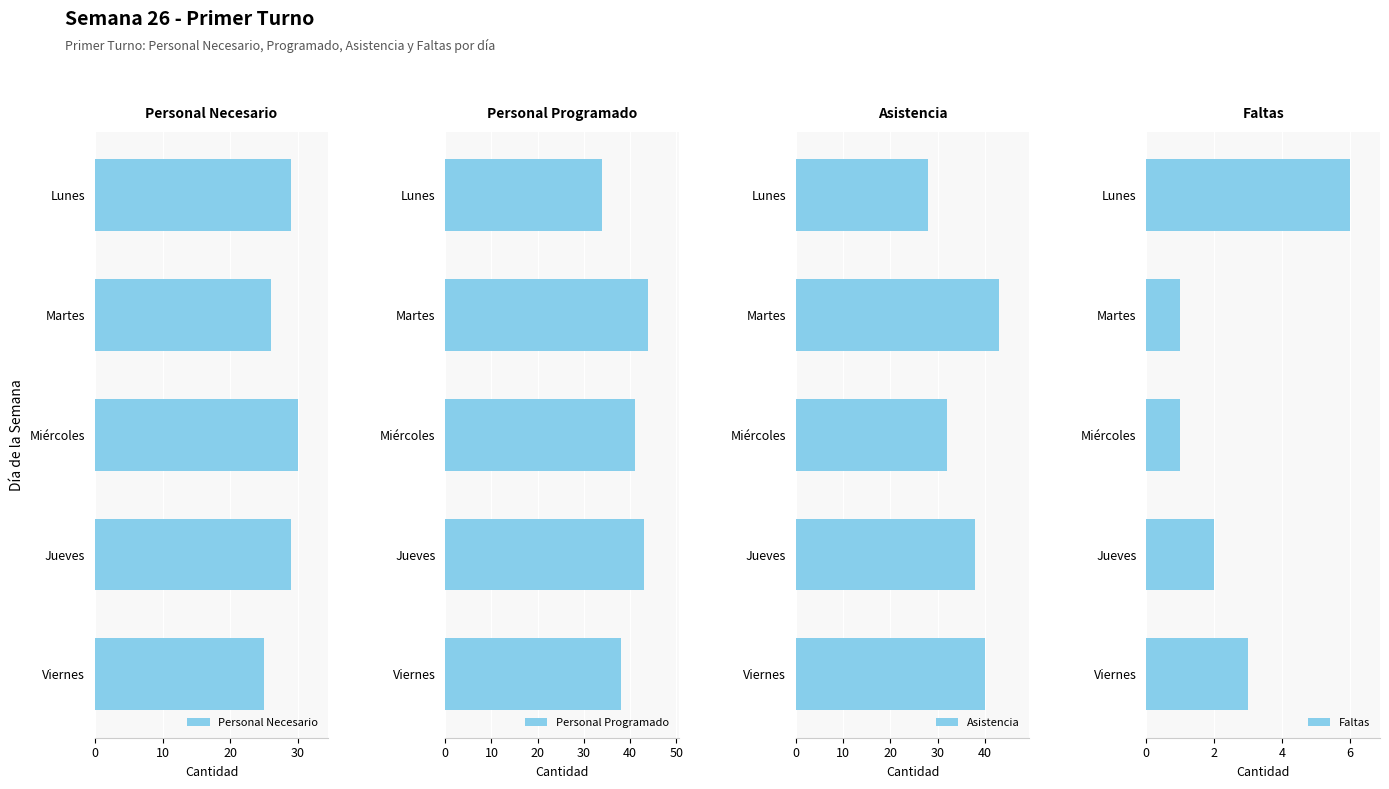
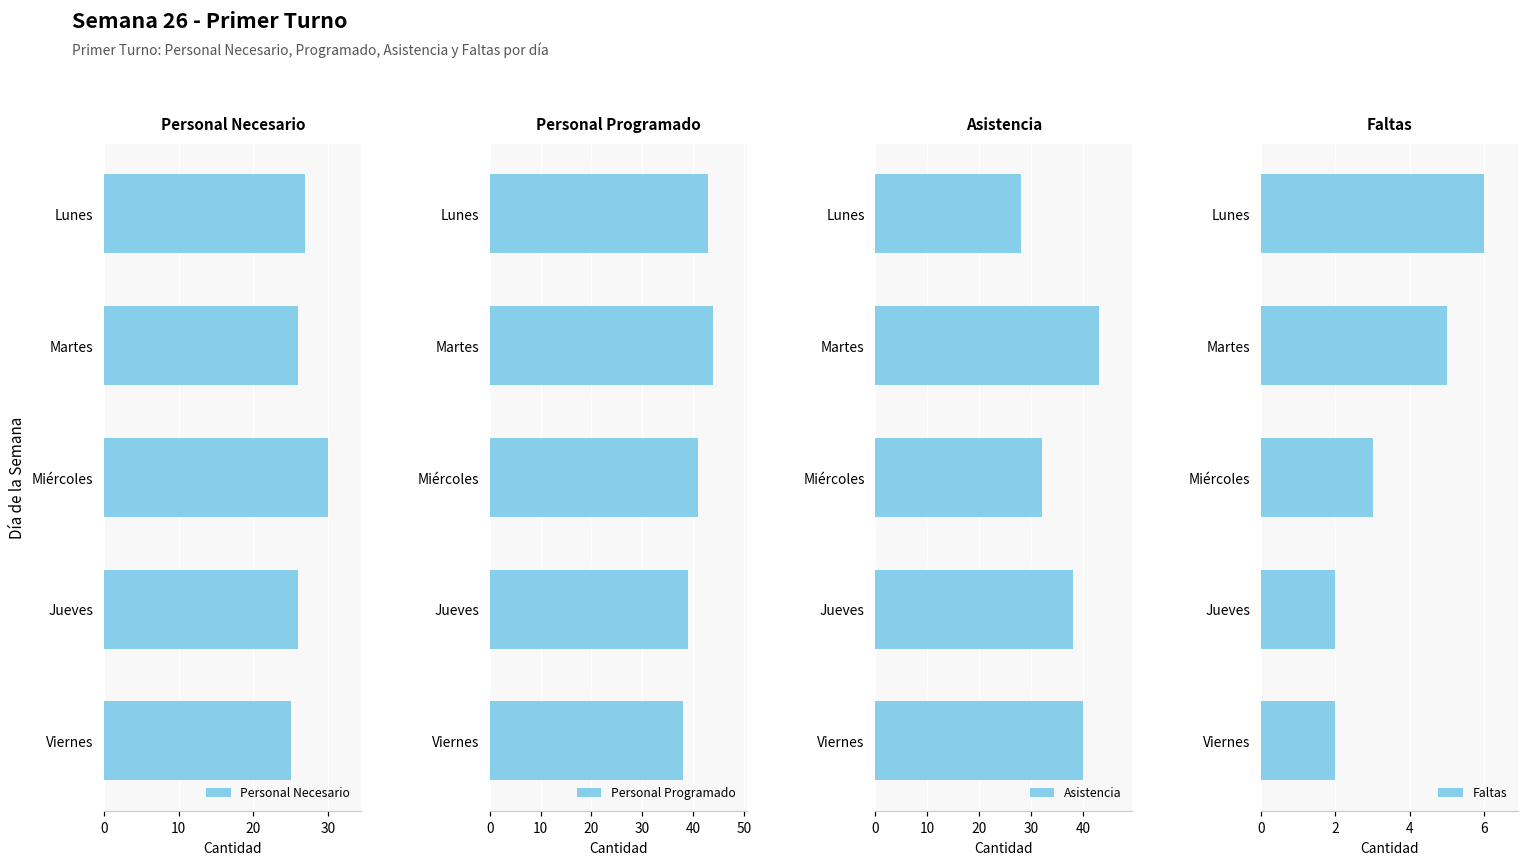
Personal Necesario, Lunes: 29 -> 27
Personal Necesario, Jueves: 29 -> 26
Personal Programado, Lunes: 34 -> 43
Personal Programado, Jueves: 43 -> 39
Faltas, Martes: 1 -> 5
Faltas, Miércoles: 1 -> 3
Faltas, Viernes: 3 -> 2
